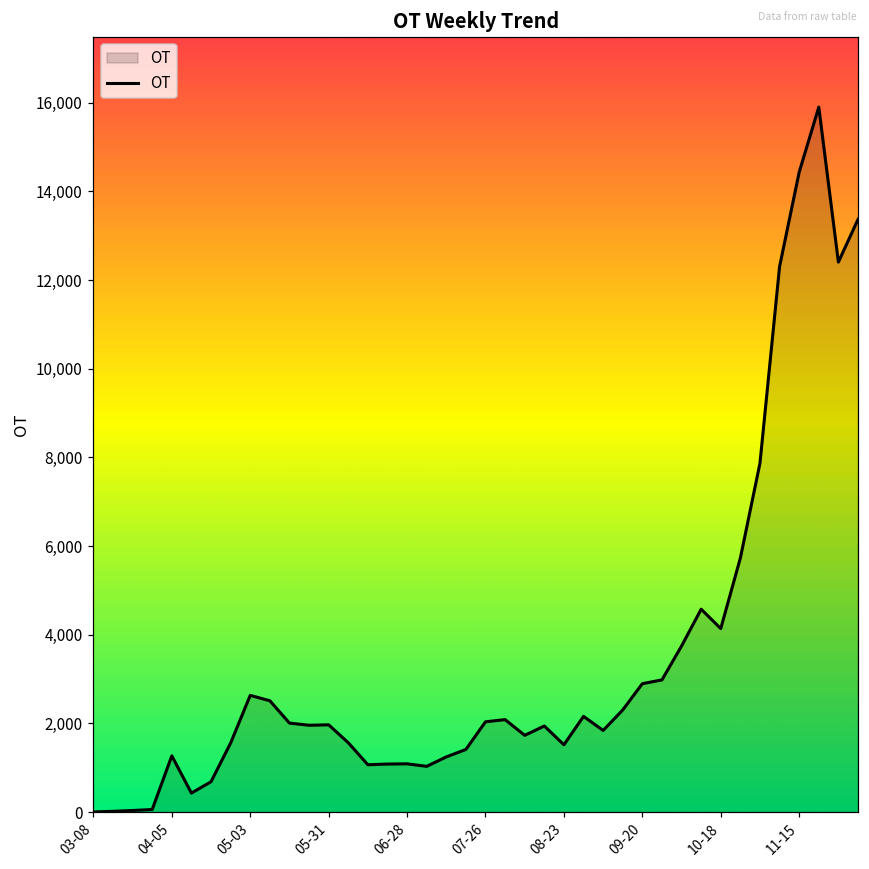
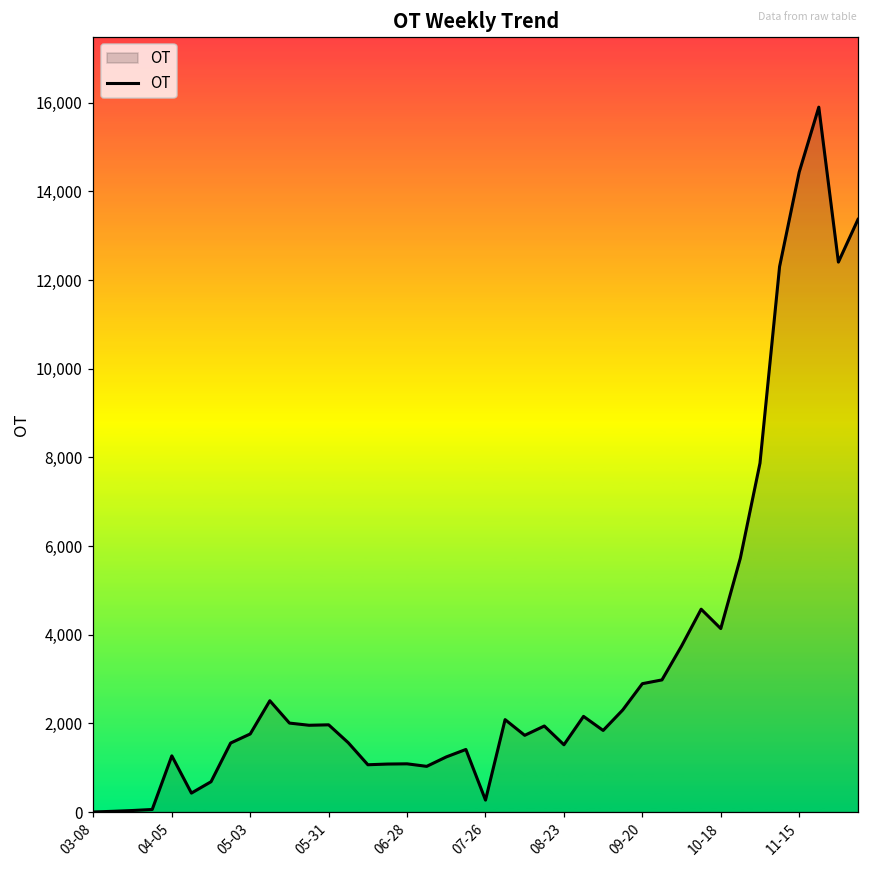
05-03: 2,600 -> 1,800
07-26: 2,000 -> 300
